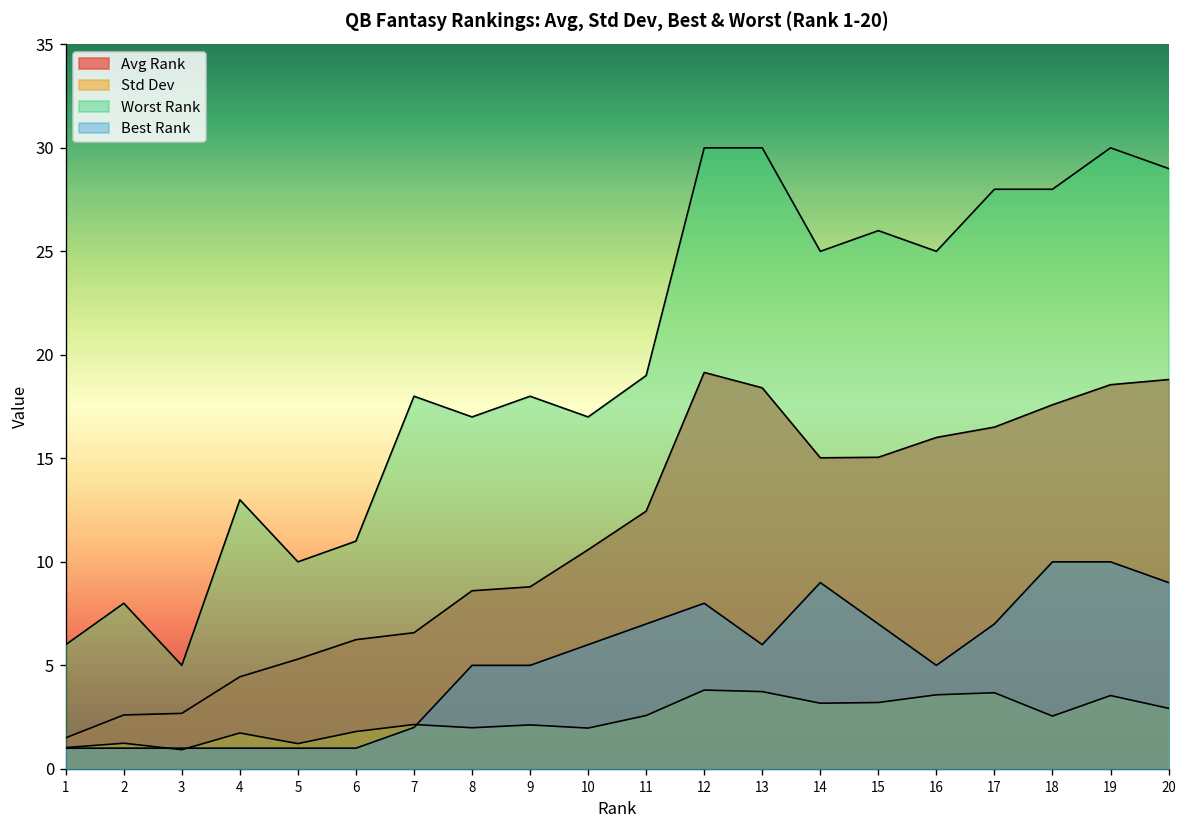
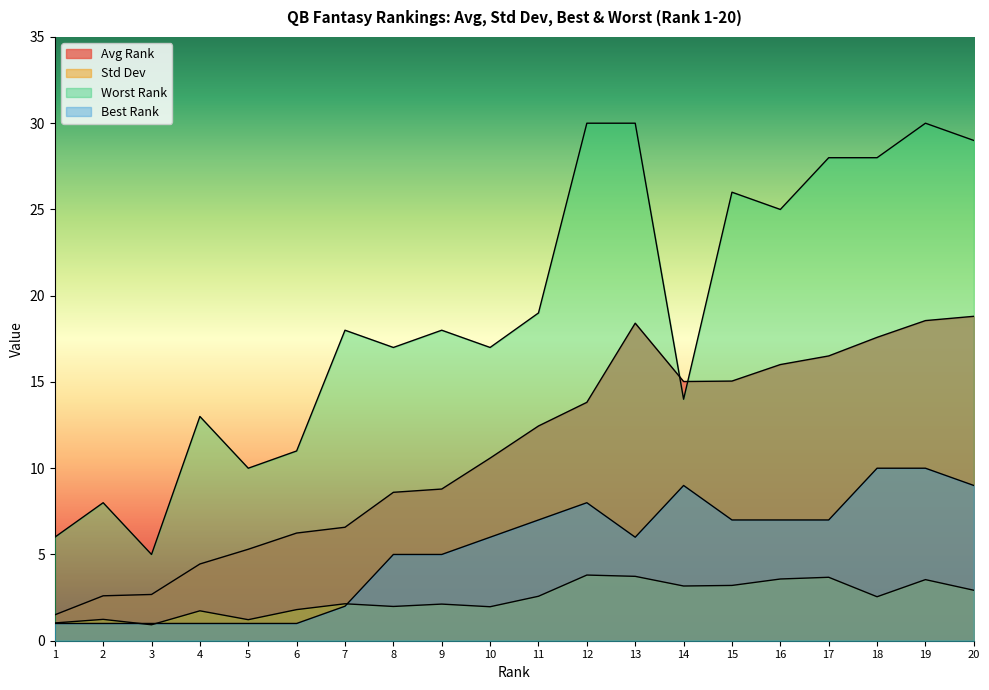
Avg Rank, 12: 19.1 -> 13.8
Worst Rank, 14: 25 -> 14
Best Rank, 16: 5 -> 7
